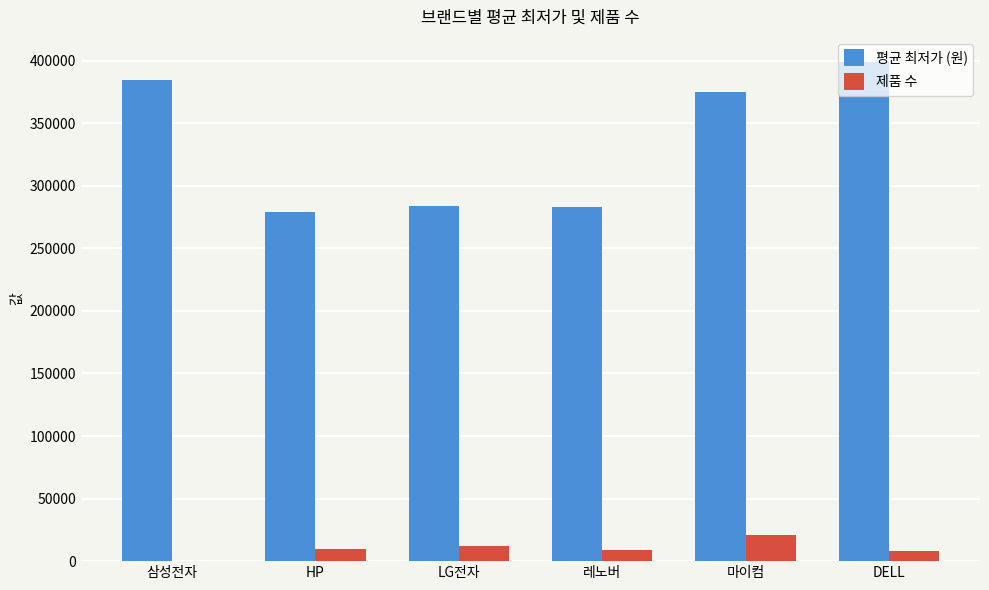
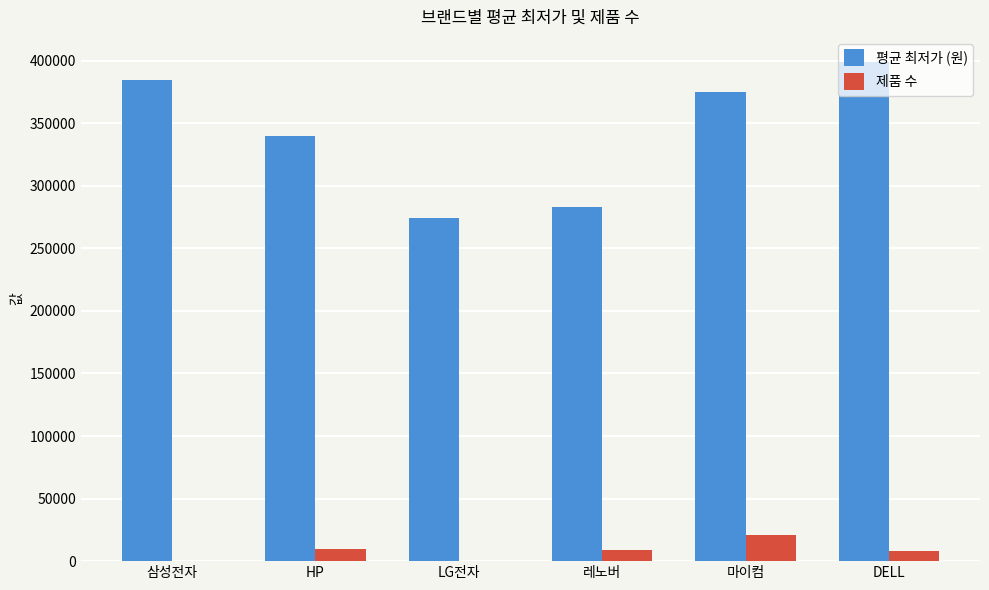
평균 최저가 (원), HP: 279000 -> 340000
평균 최저가 (원), LG전자: 284000 -> 274000
제품 수, LG전자: 12000 -> 0
